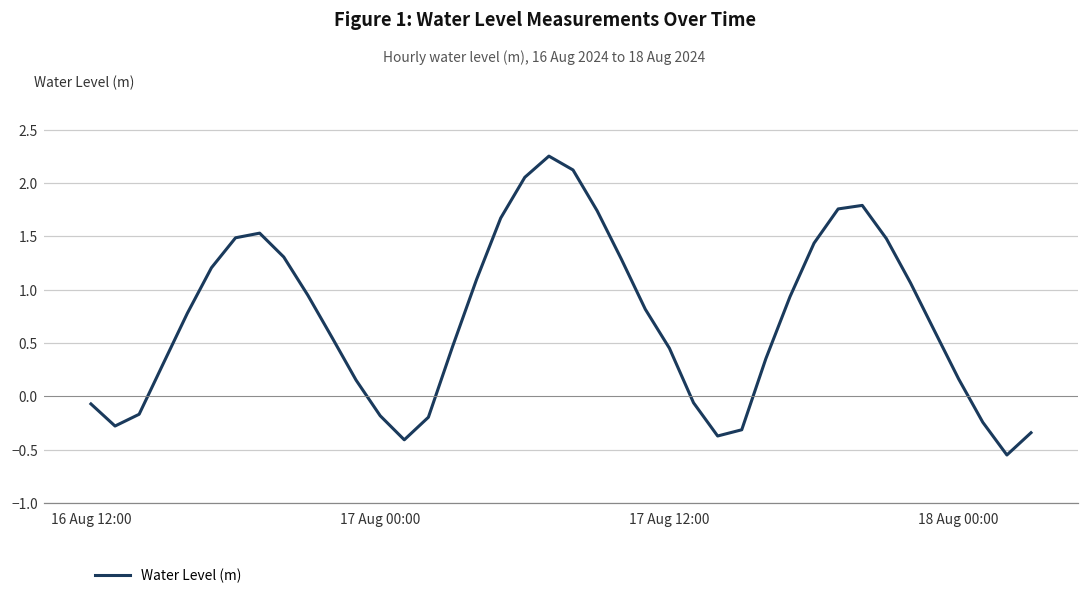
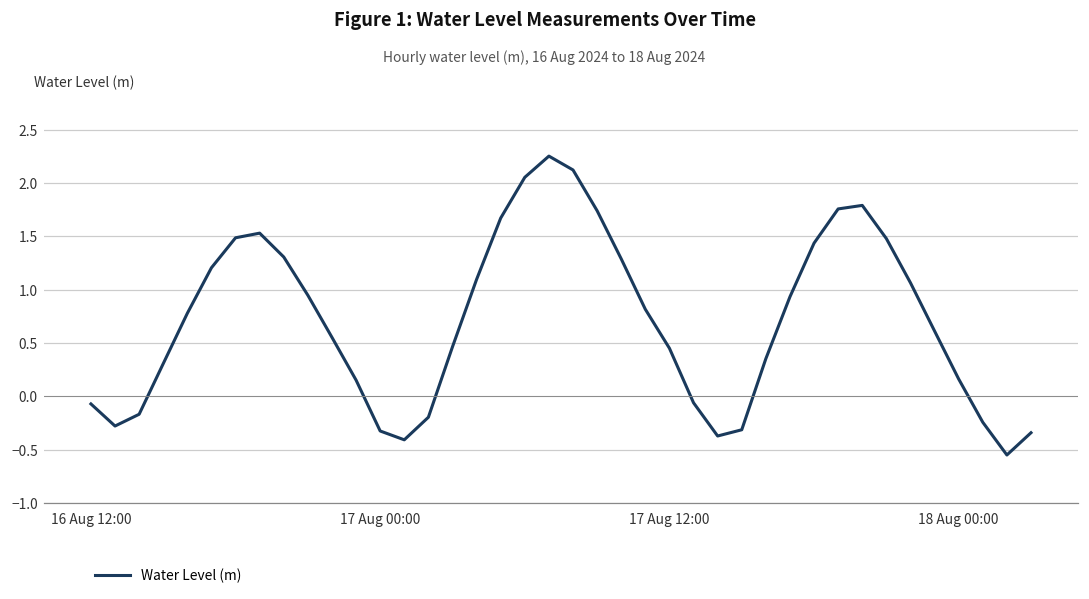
17 Aug 00:00: -0.2 -> -0.3
